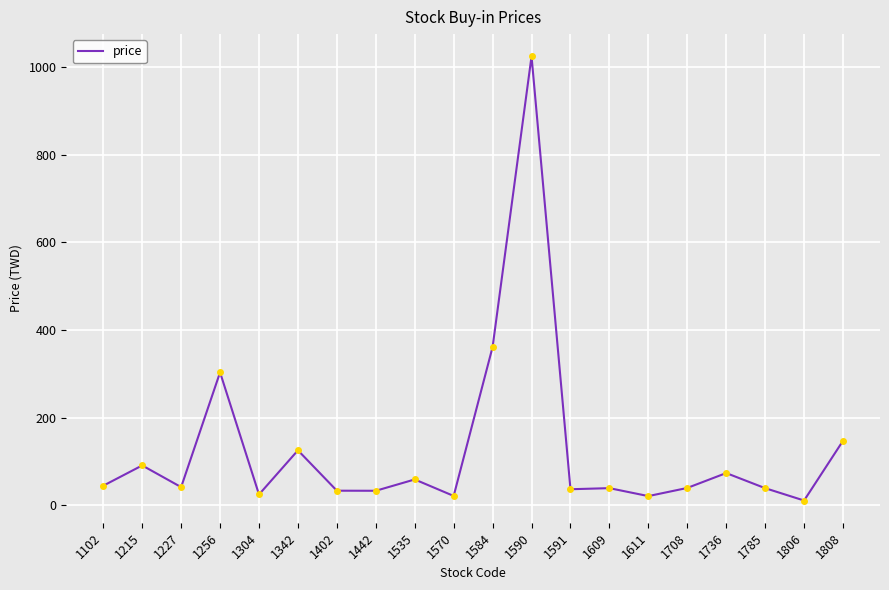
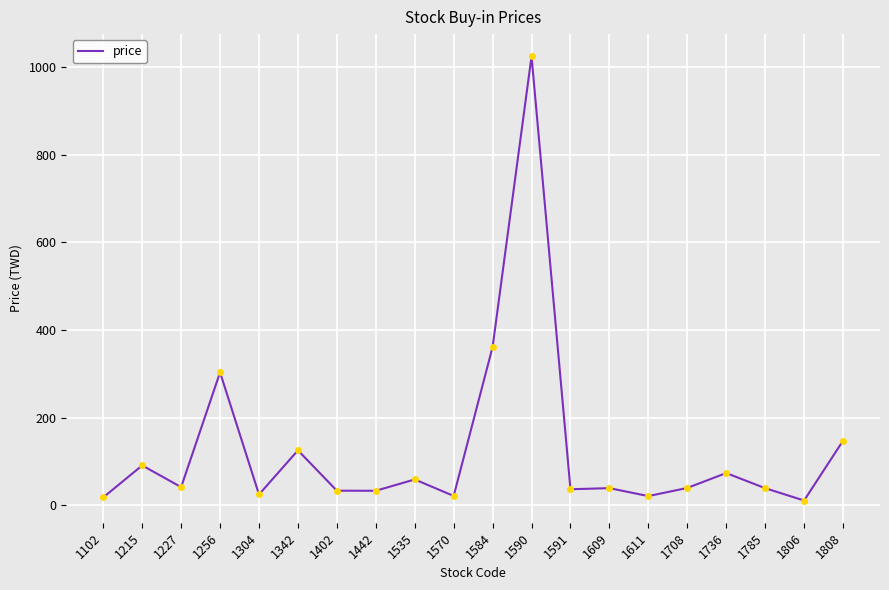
1102: 40 -> 20
